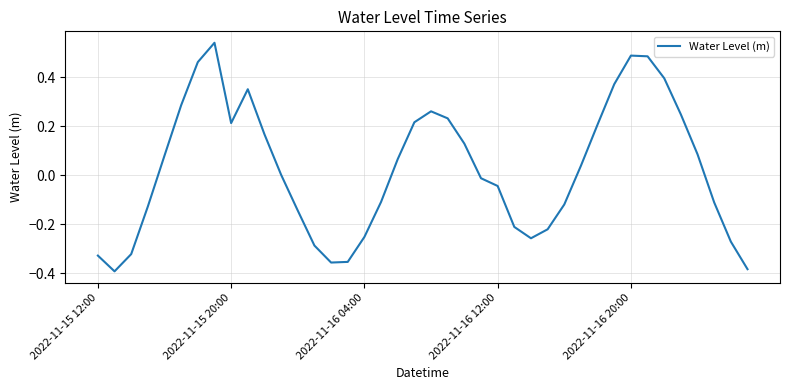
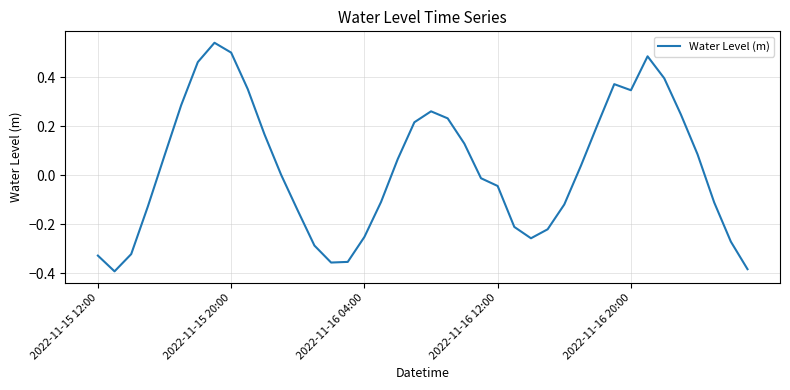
2022-11-15 20:00: 0.21 -> 0.50
2022-11-16 20:00: 0.49 -> 0.35
